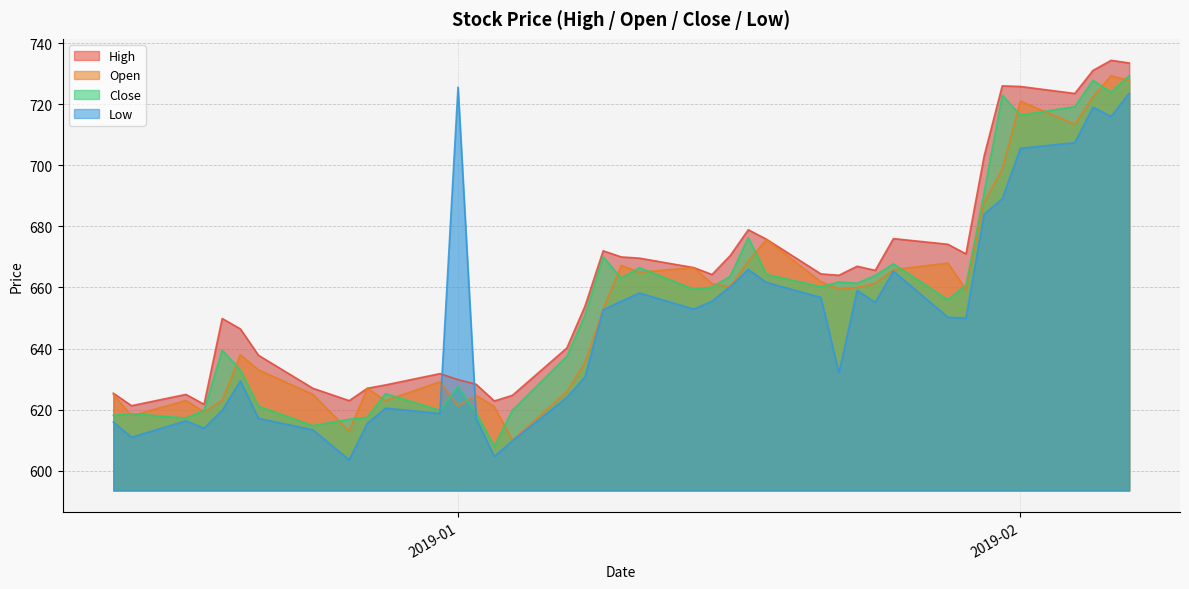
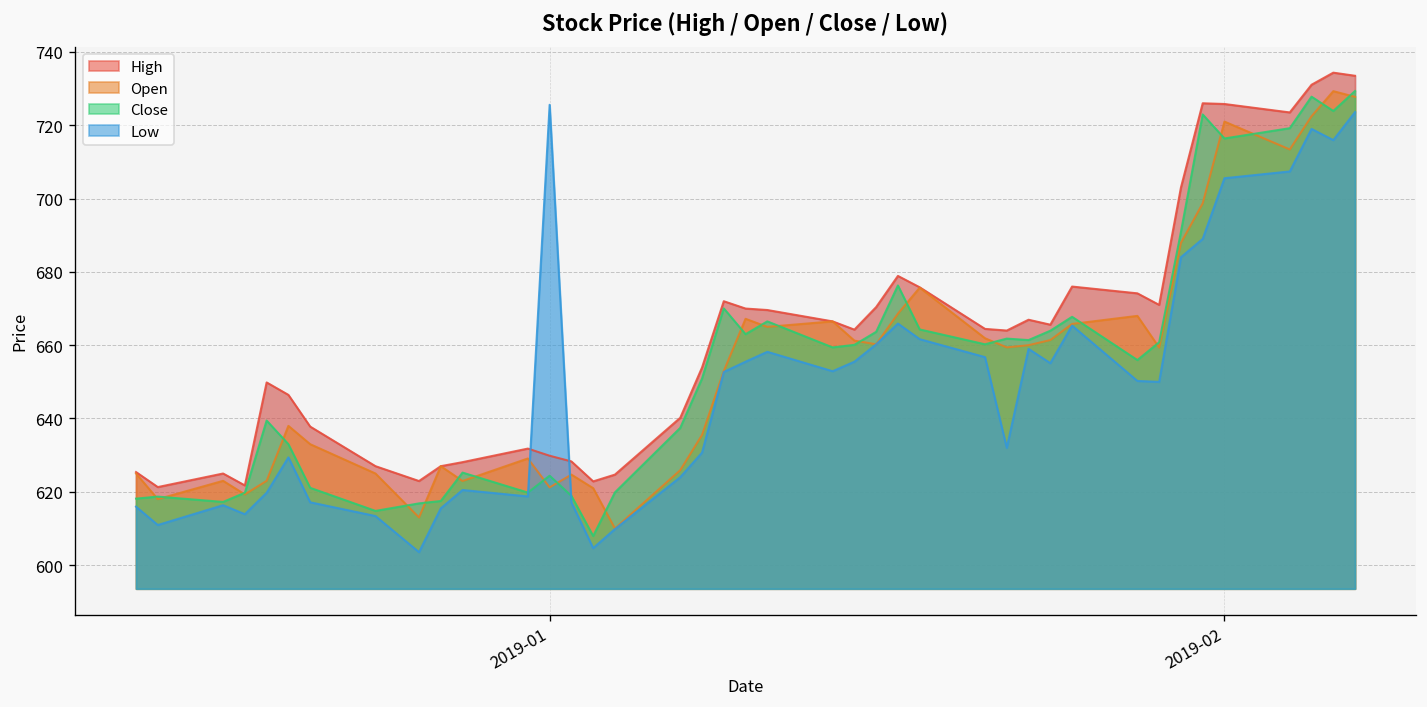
Close, 2019-01: 628 -> 624
